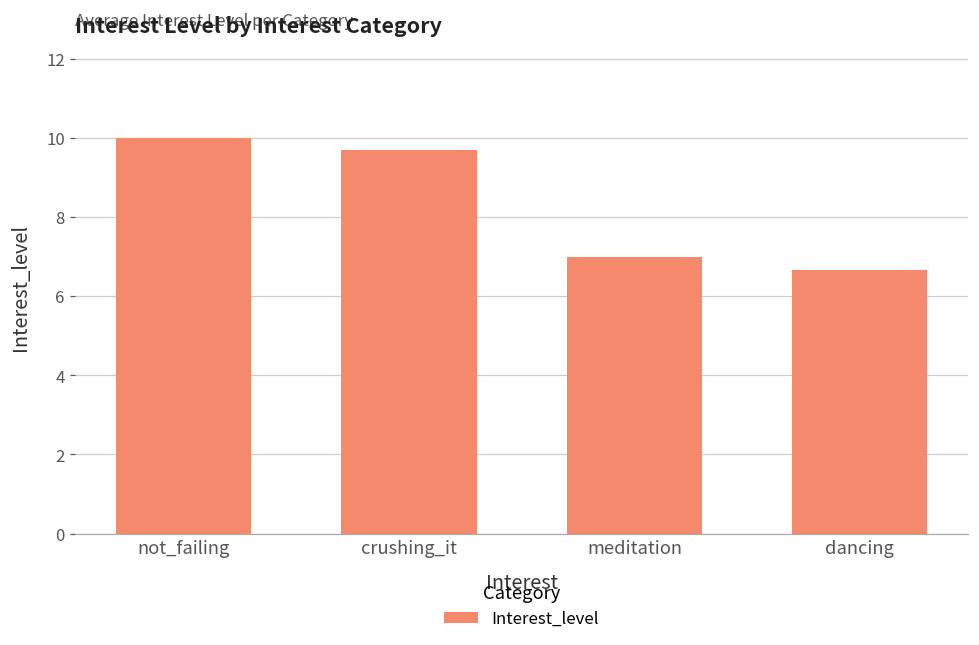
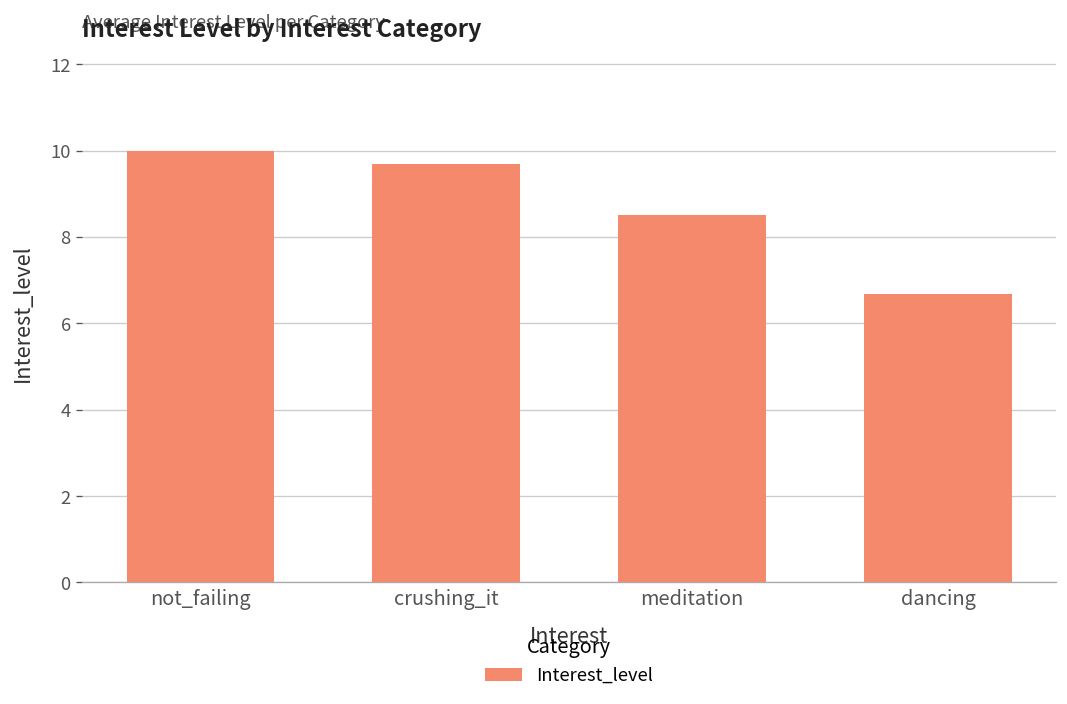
meditation: 7.0 -> 8.5
